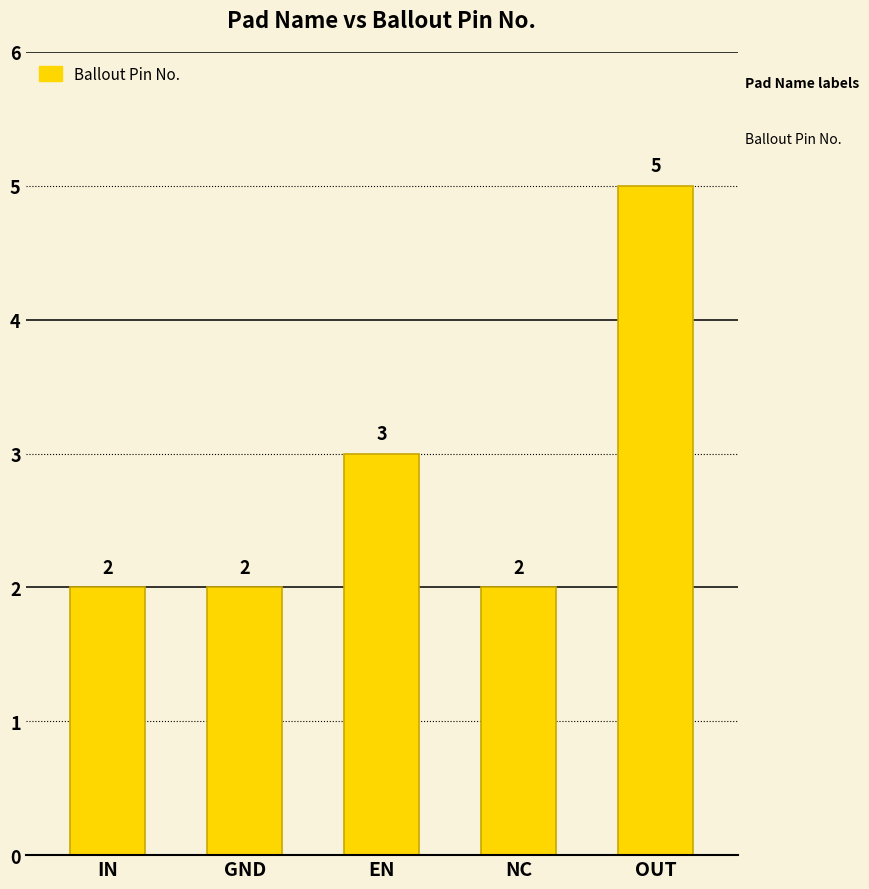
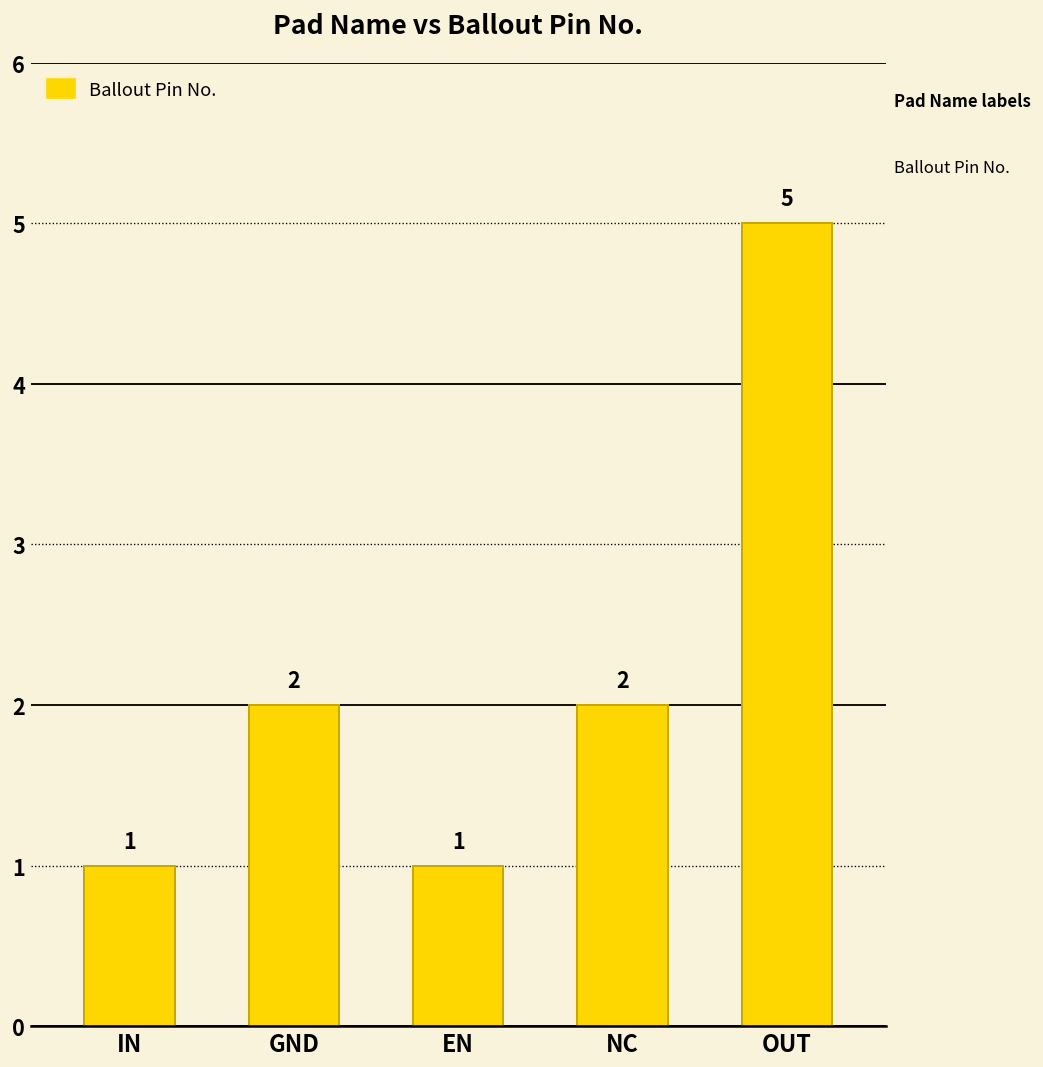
IN: 2 -> 1
EN: 3 -> 1
